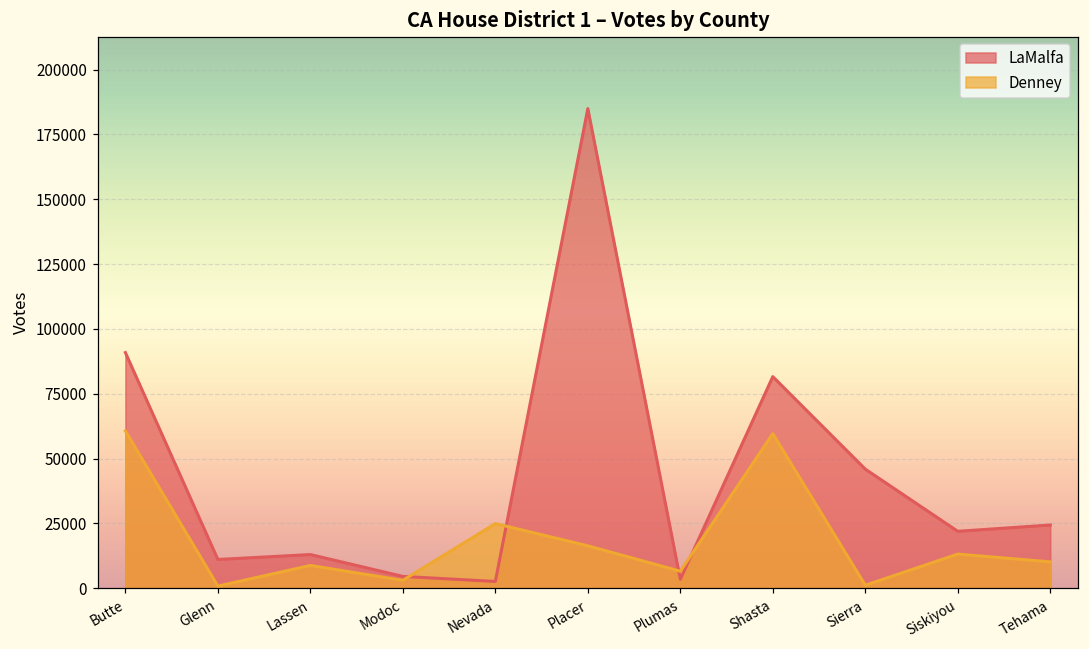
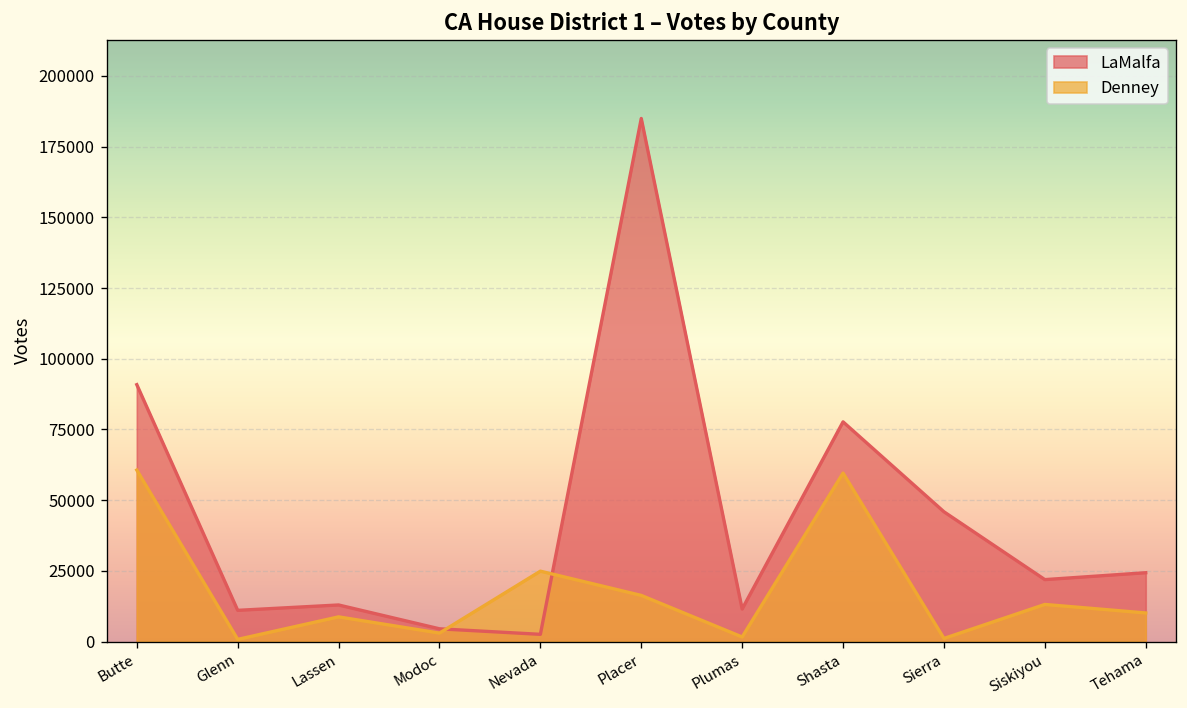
LaMalfa, Plumas: 3000 -> 12000
Denney, Plumas: 7000 -> 2000
LaMalfa, Shasta: 82000 -> 78000
